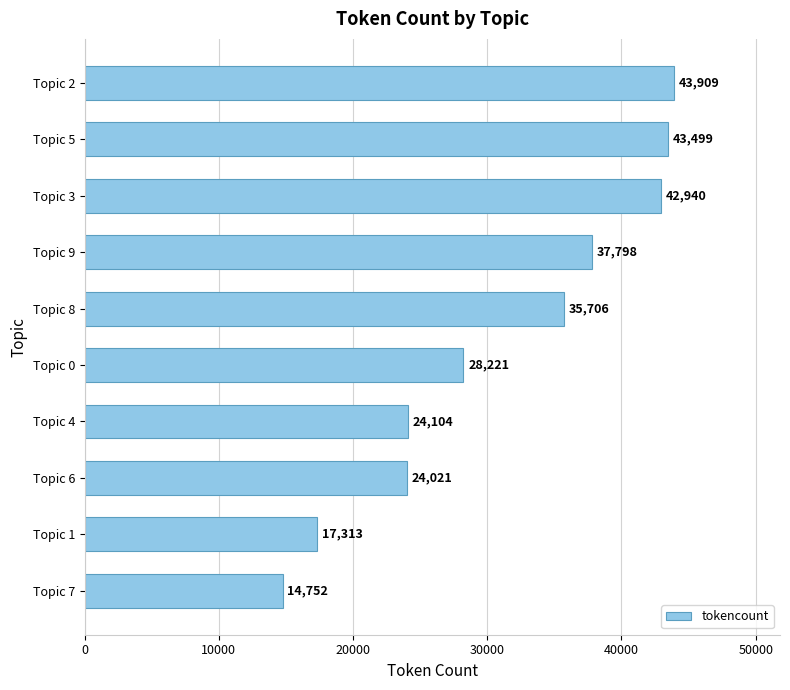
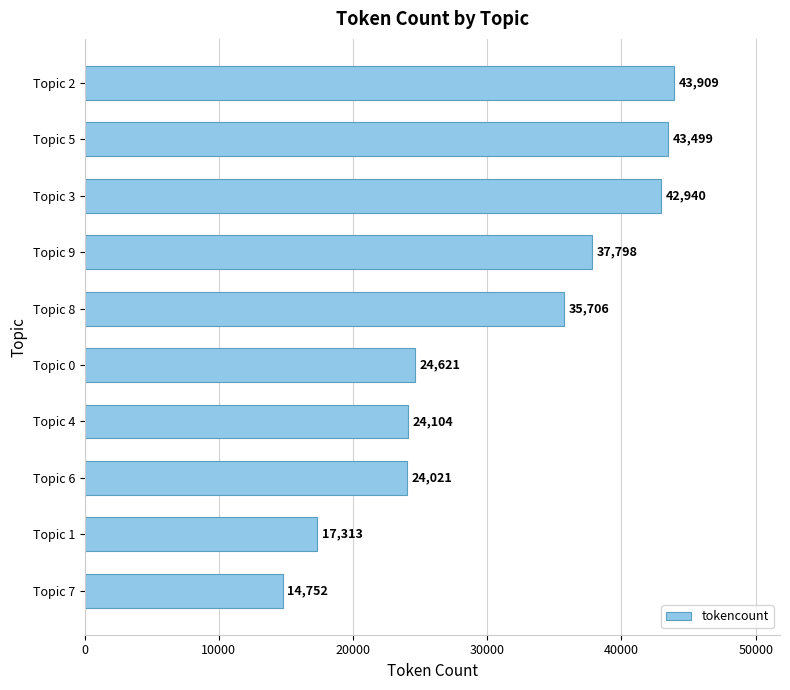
Topic 0: 28,221 -> 24,621
